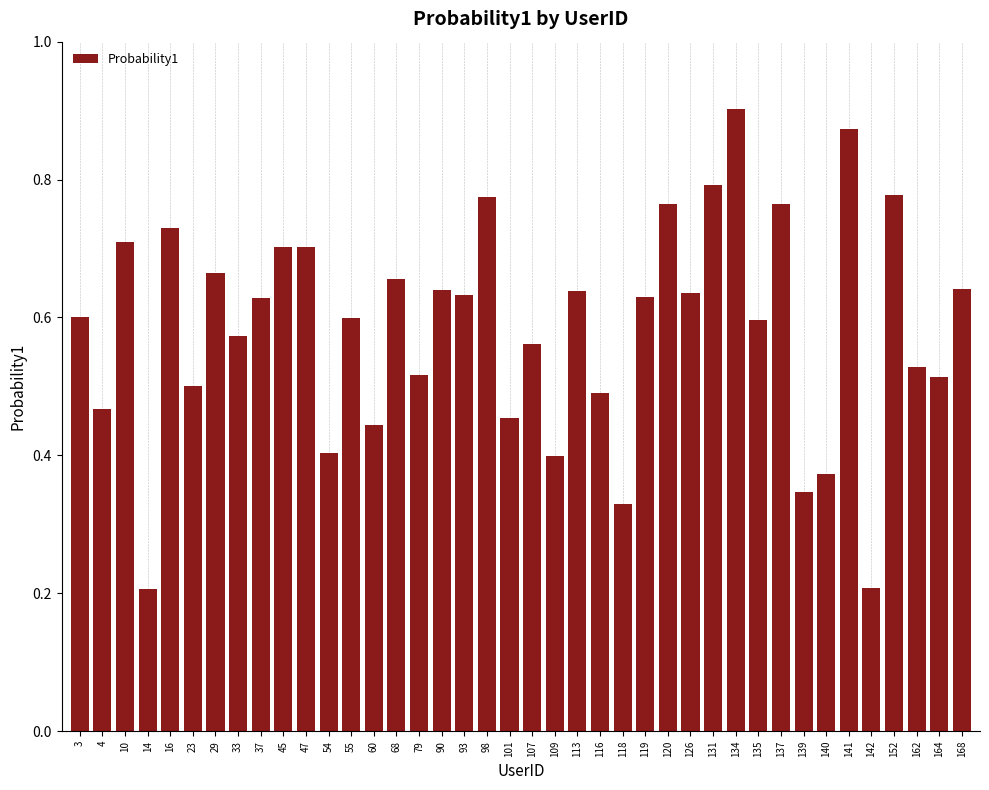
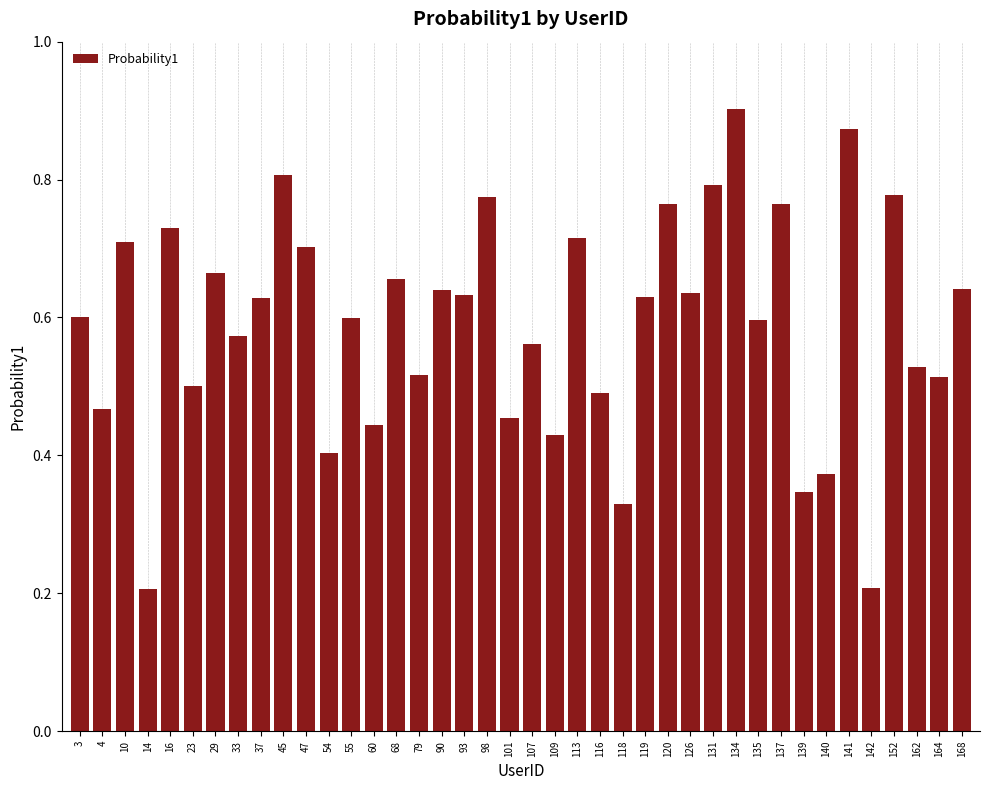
45: 0.70 -> 0.81
109: 0.40 -> 0.43
113: 0.64 -> 0.72
